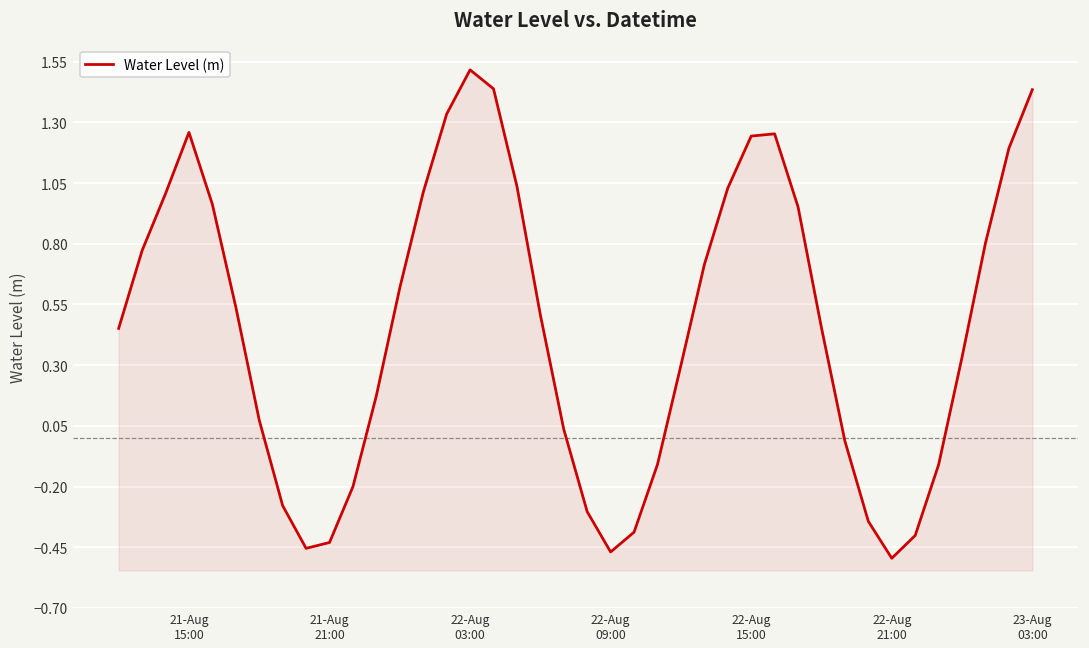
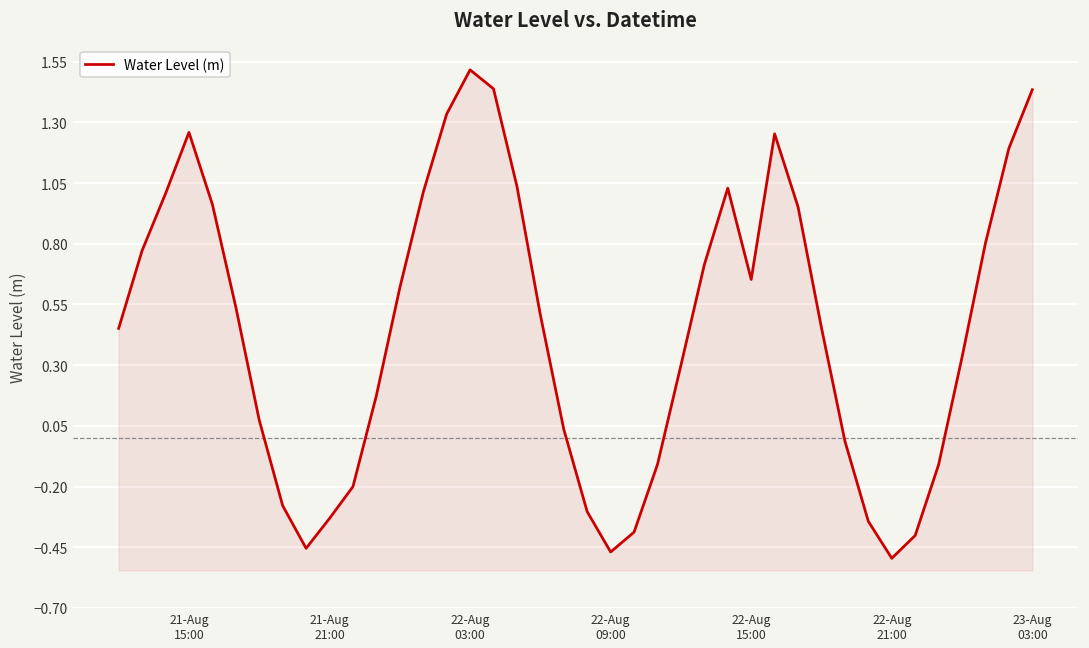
21-Aug 21:00: -0.43 -> -0.33
22-Aug 15:00: 1.24 -> 0.65
